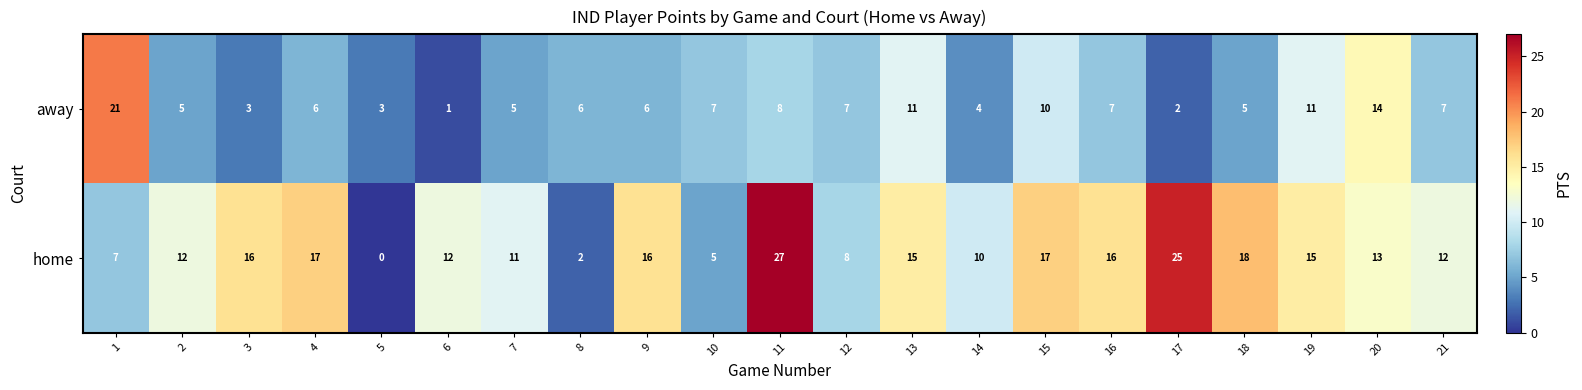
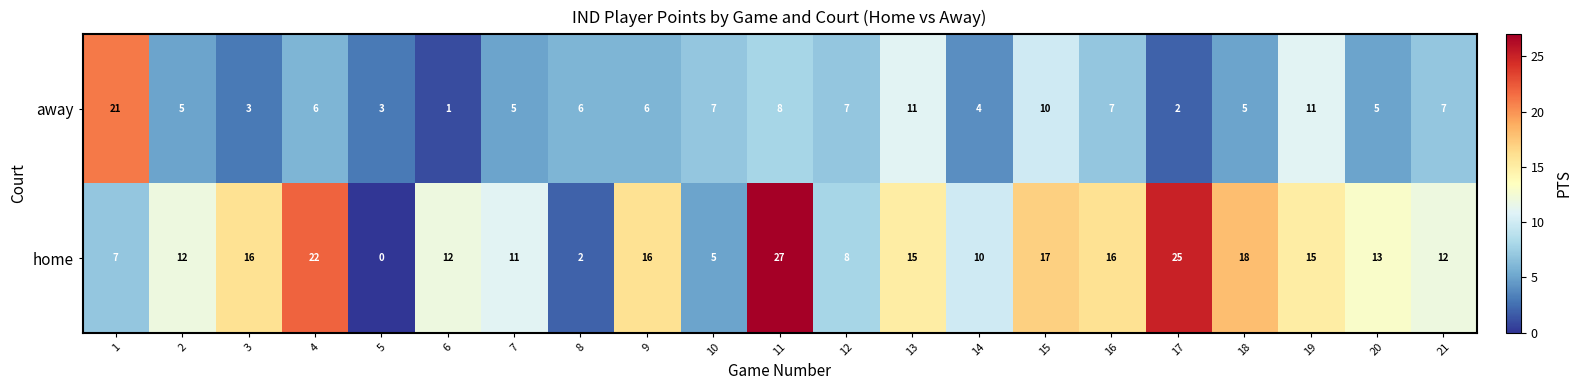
away, 20: 14 -> 5
home, 4: 17 -> 22
